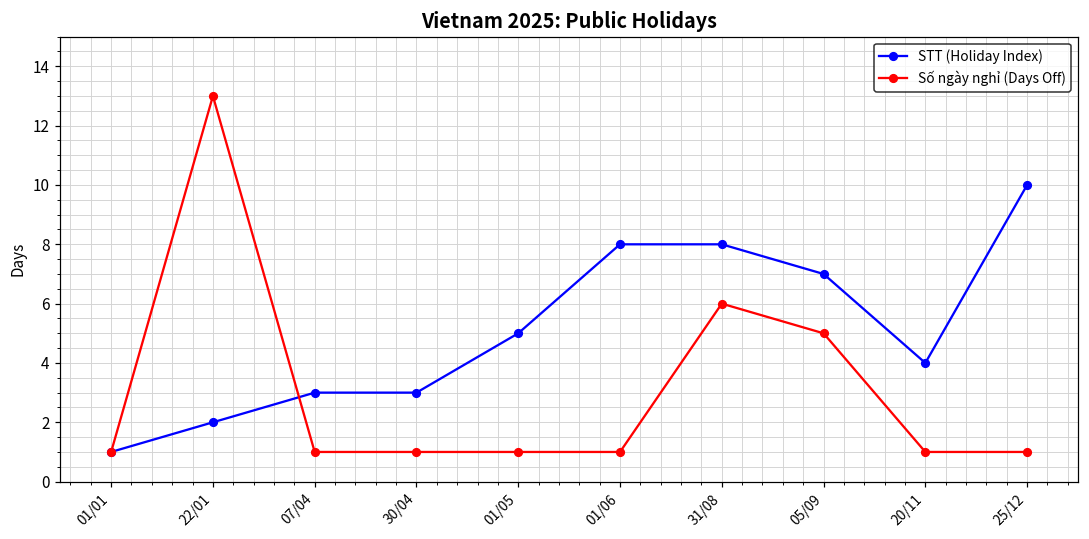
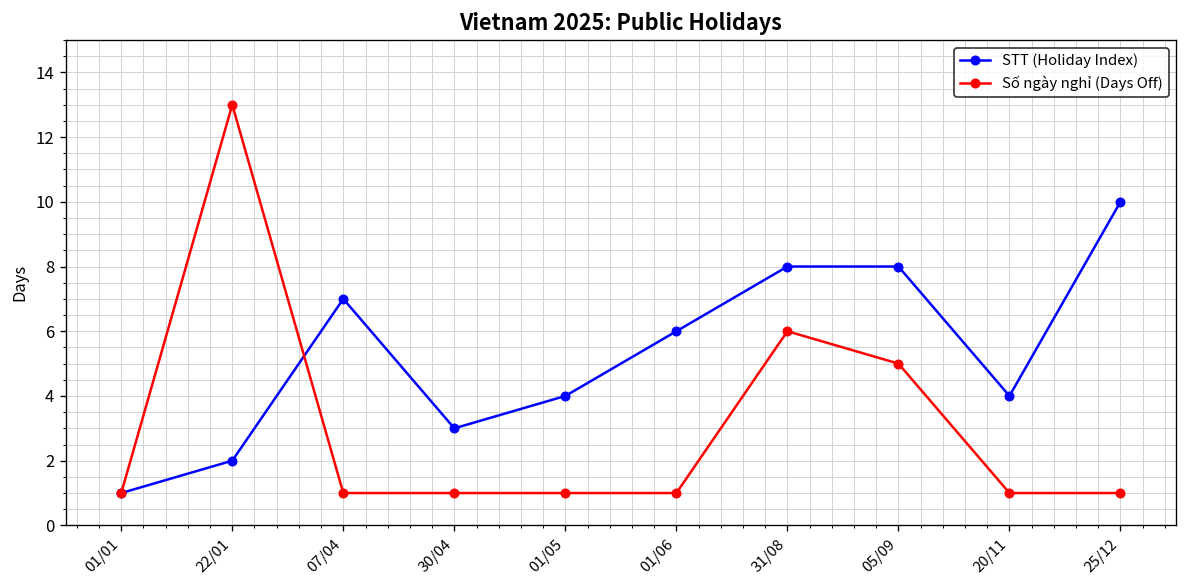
STT (Holiday Index), 07/04: 3 -> 7
STT (Holiday Index), 01/05: 5 -> 4
STT (Holiday Index), 01/06: 8 -> 6
STT (Holiday Index), 05/09: 7 -> 8
